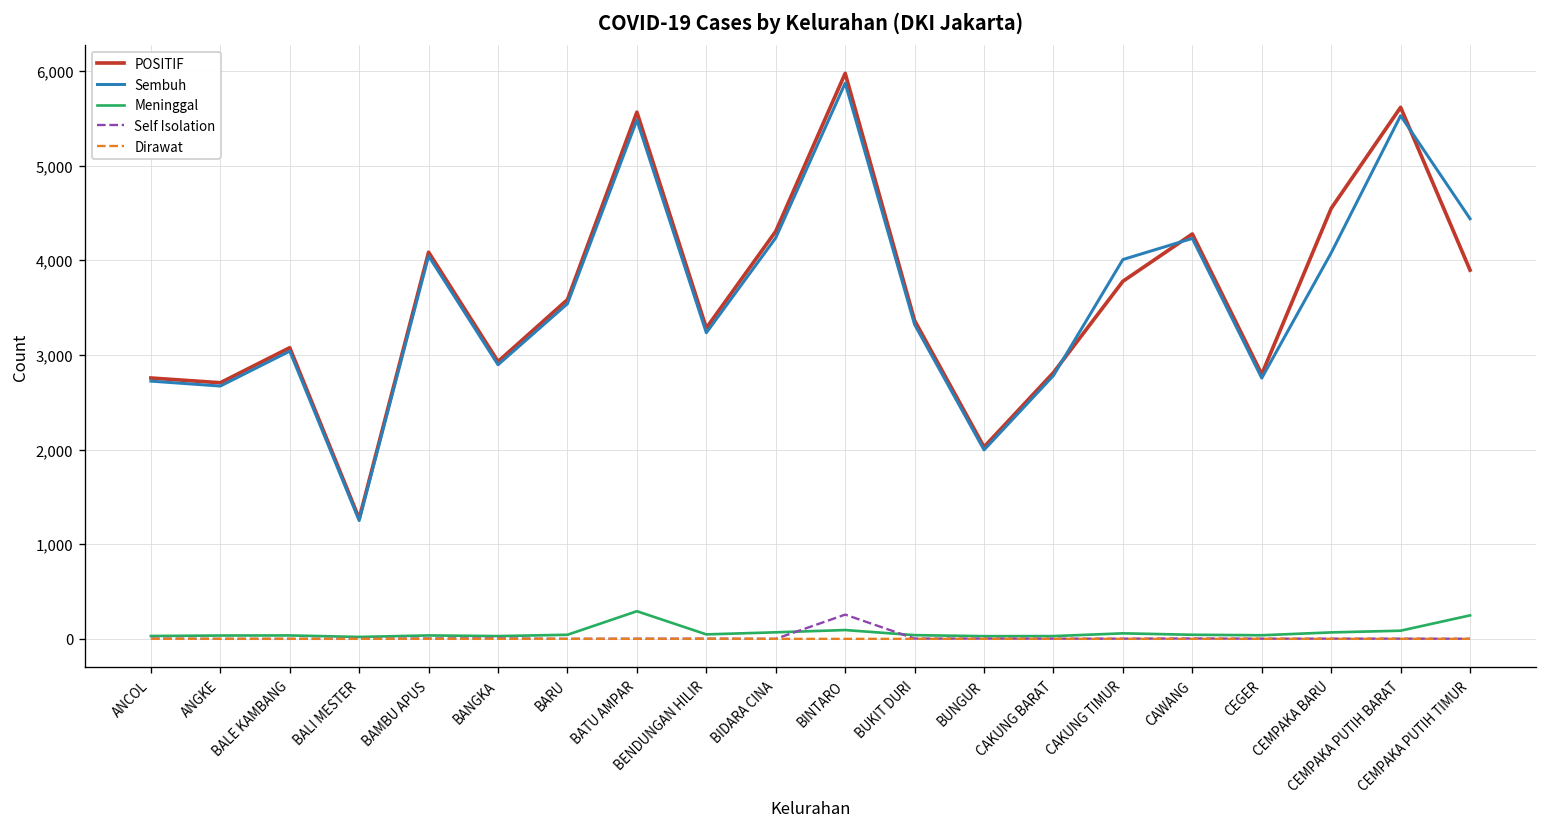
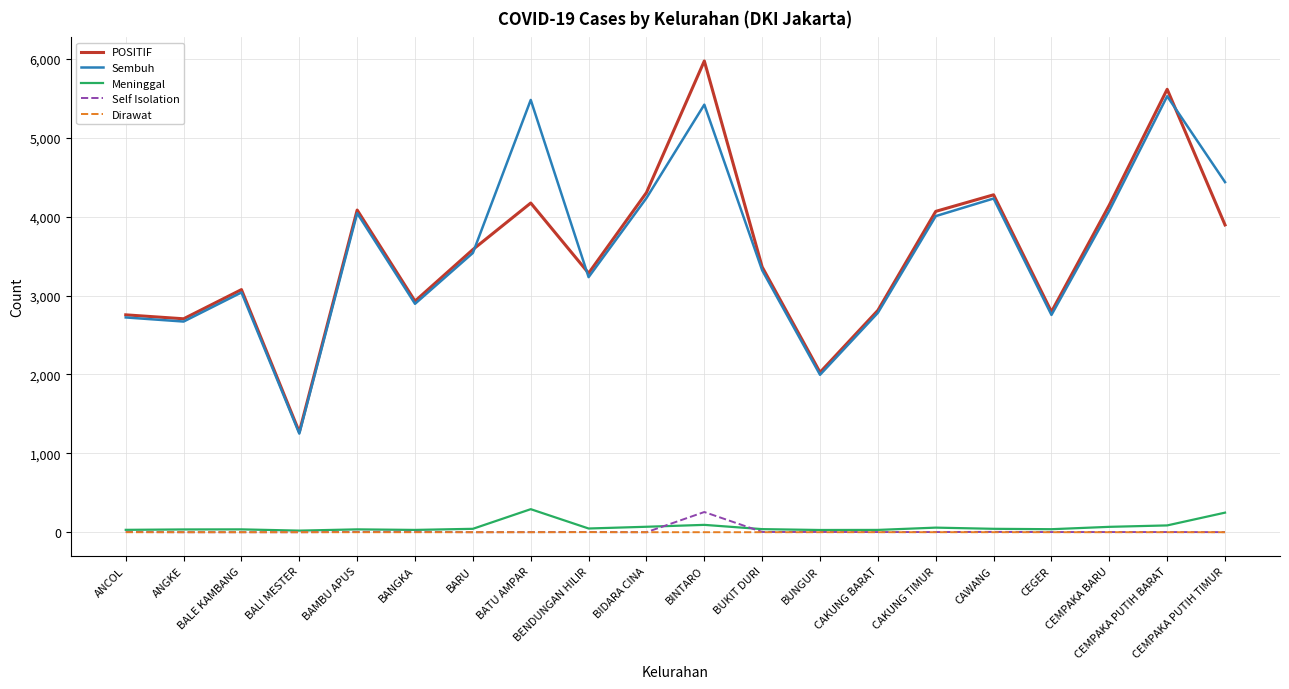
POSITIF, BATU AMPAR: 5,600 -> 4,200
Sembuh, BINTARO: 5,900 -> 5,400
POSITIF, CAKUNG TIMUR: 3,800 -> 4,100
POSITIF, CEMPAKA BARU: 4,500 -> 4,100
